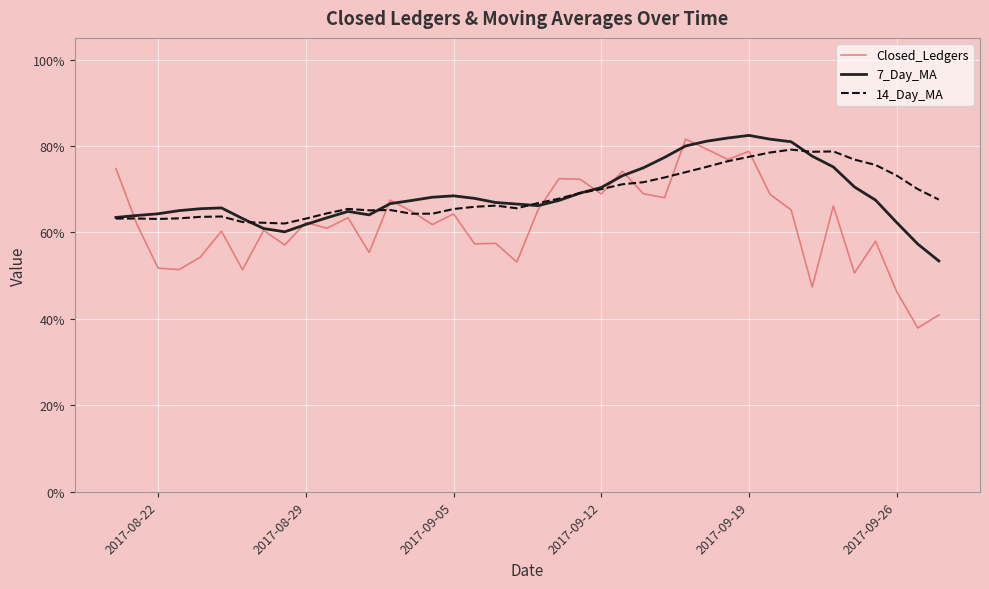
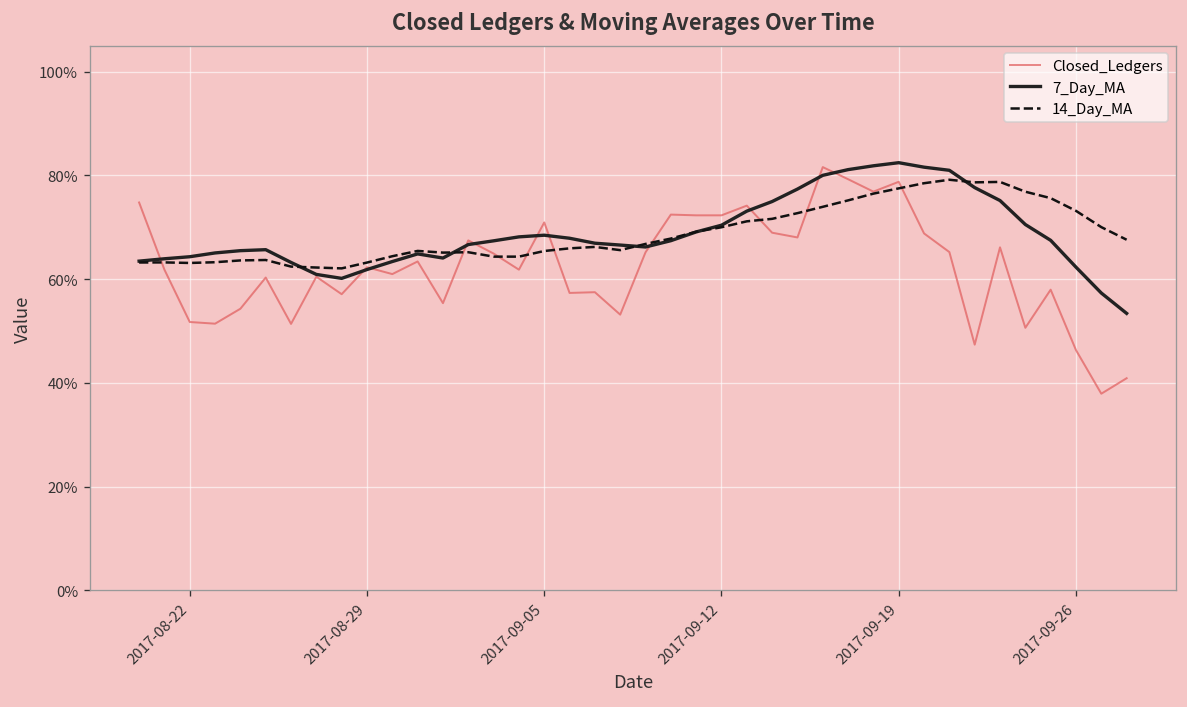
Closed_Ledgers, 2017-09-05: 64% -> 71%
Closed_Ledgers, 2017-09-12: 69% -> 72%
